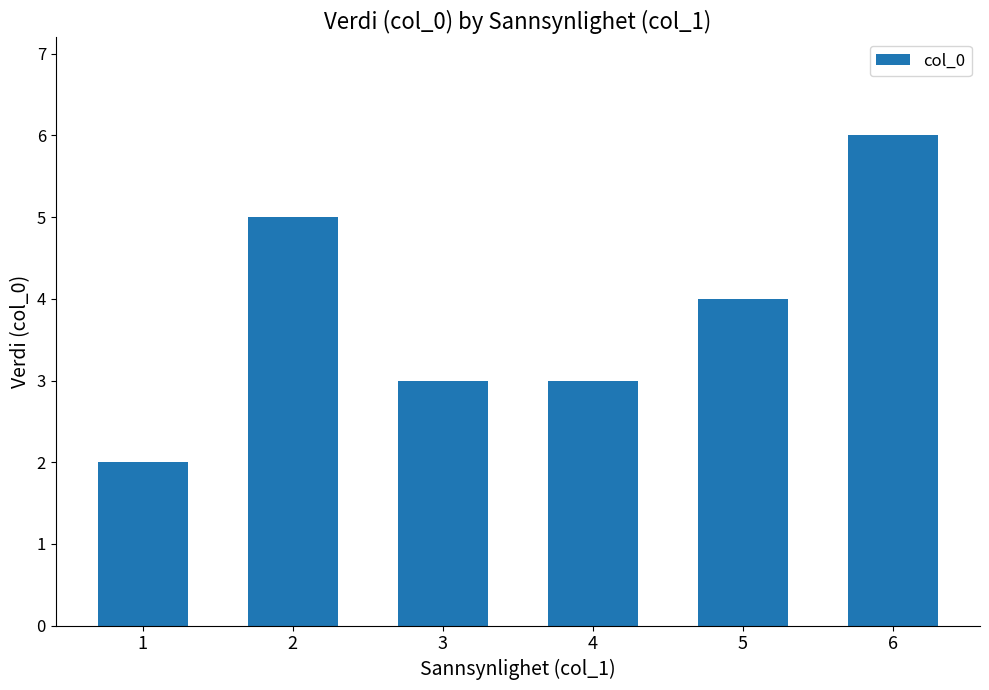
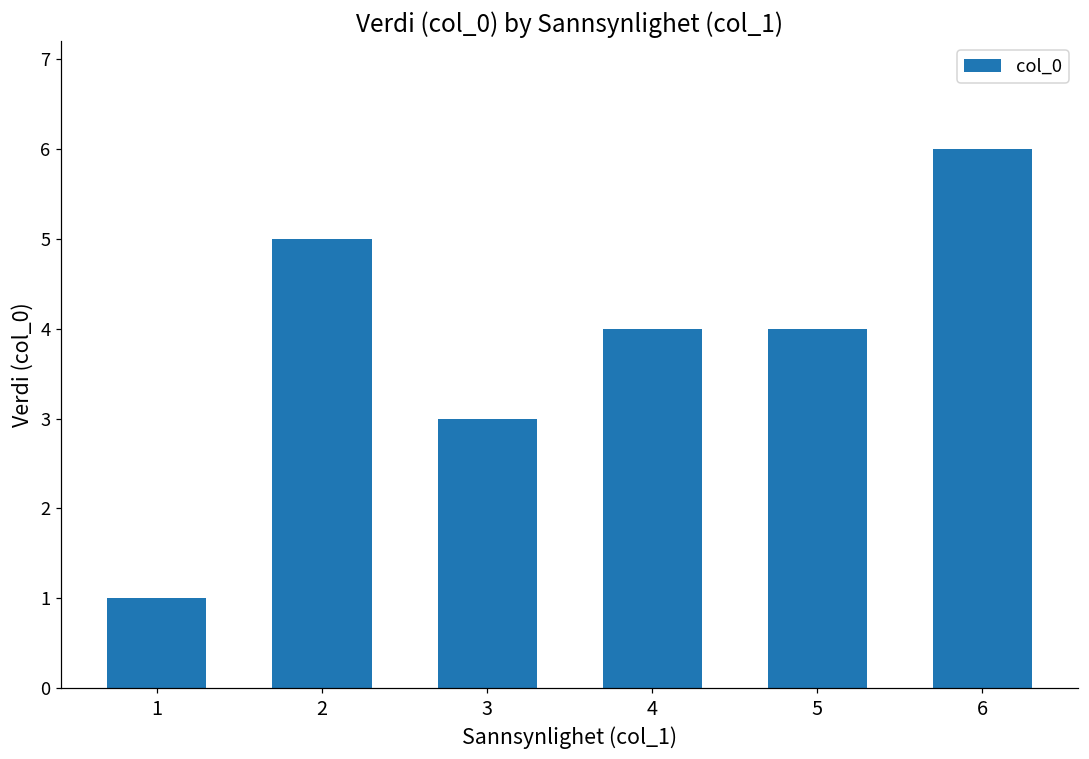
1: 2 -> 1
4: 3 -> 4
